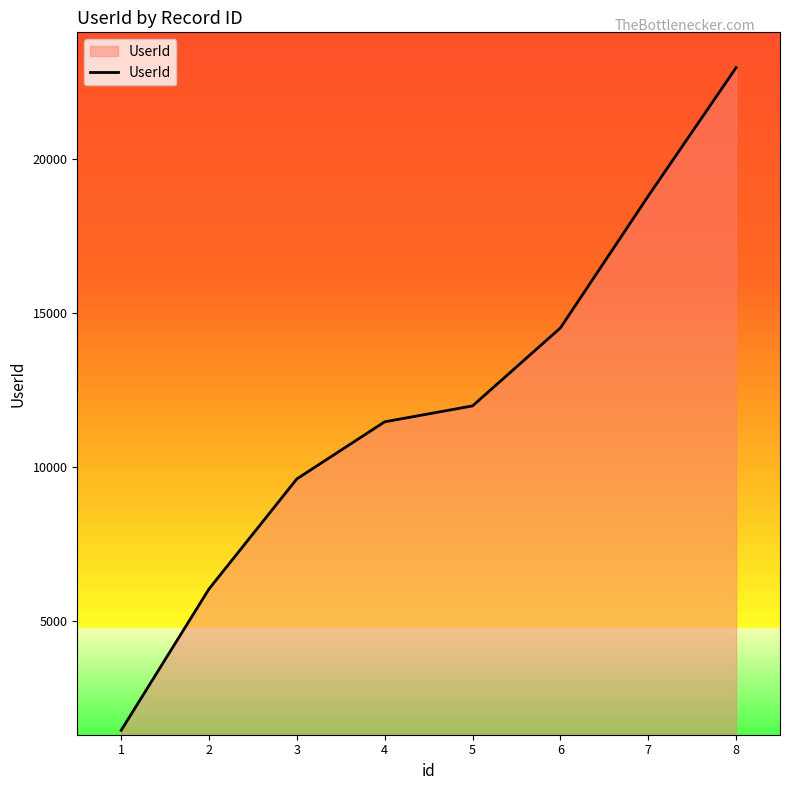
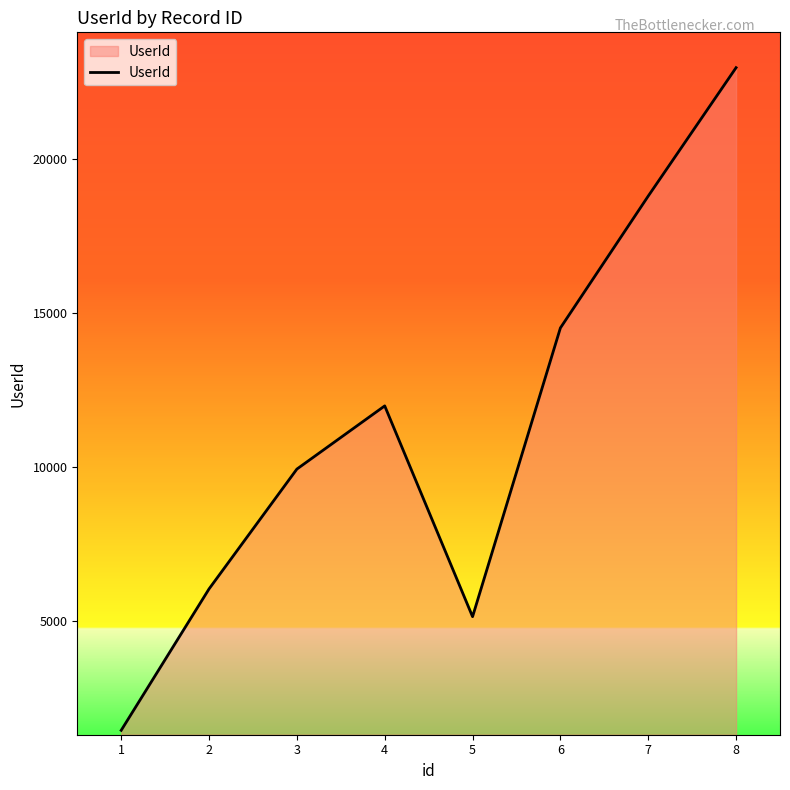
3: 9600 -> 9900
4: 11500 -> 12000
5: 12000 -> 5100
